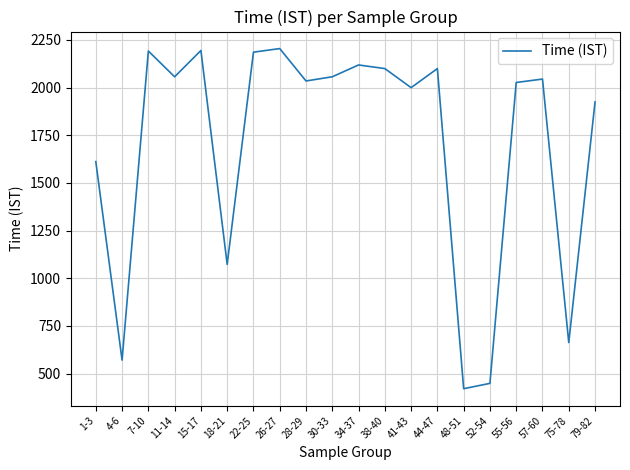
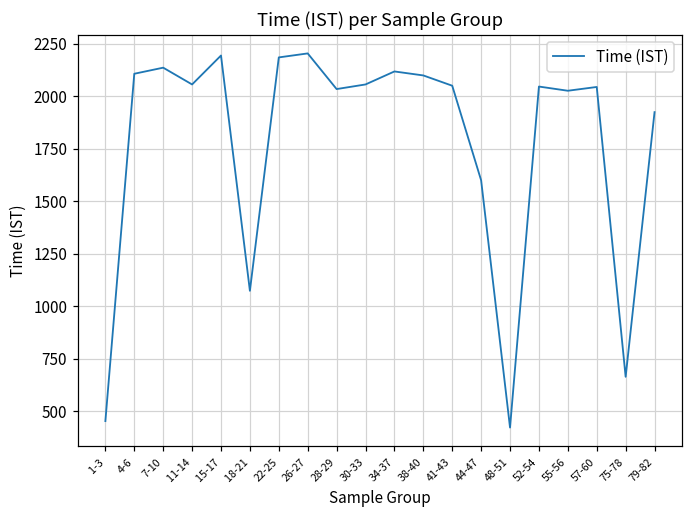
1-3: 1610 -> 450
4-6: 570 -> 2110
7-10: 2190 -> 2140
41-43: 2000 -> 2050
44-47: 2100 -> 1600
52-54: 450 -> 2050
